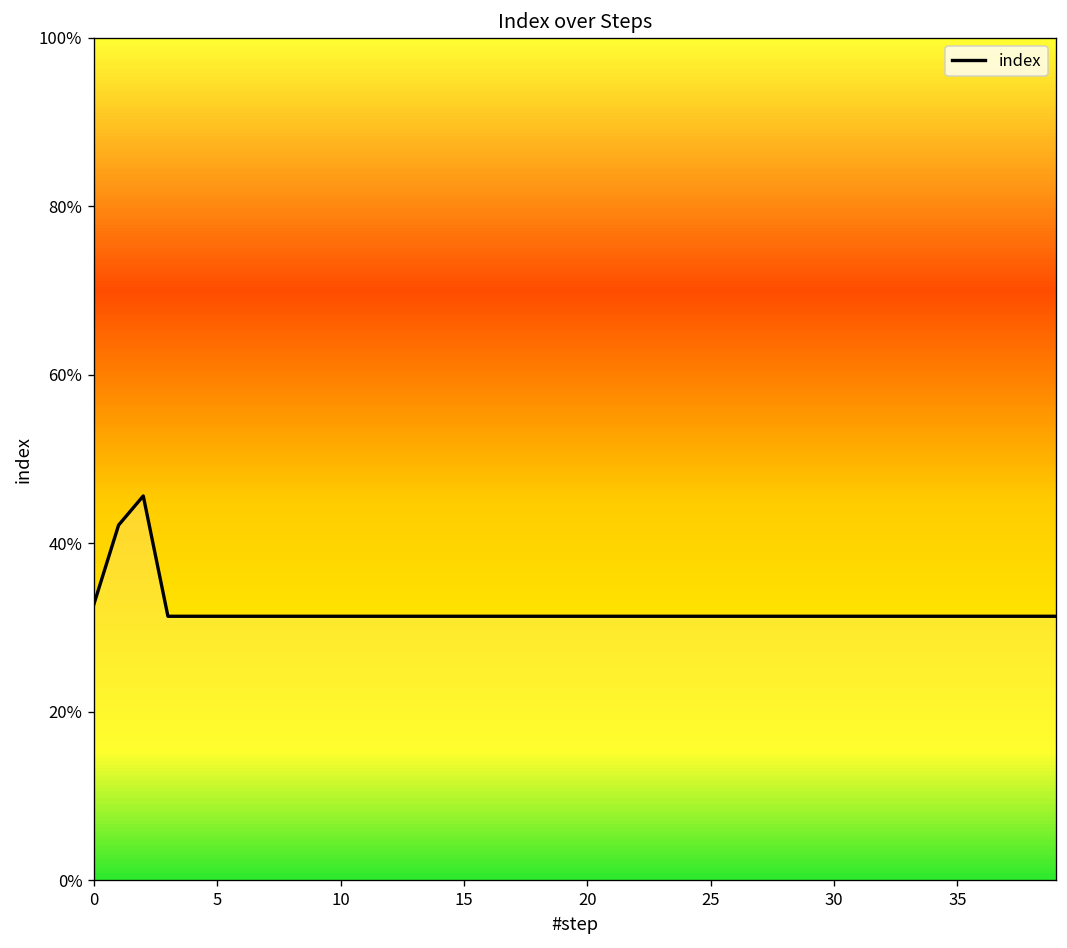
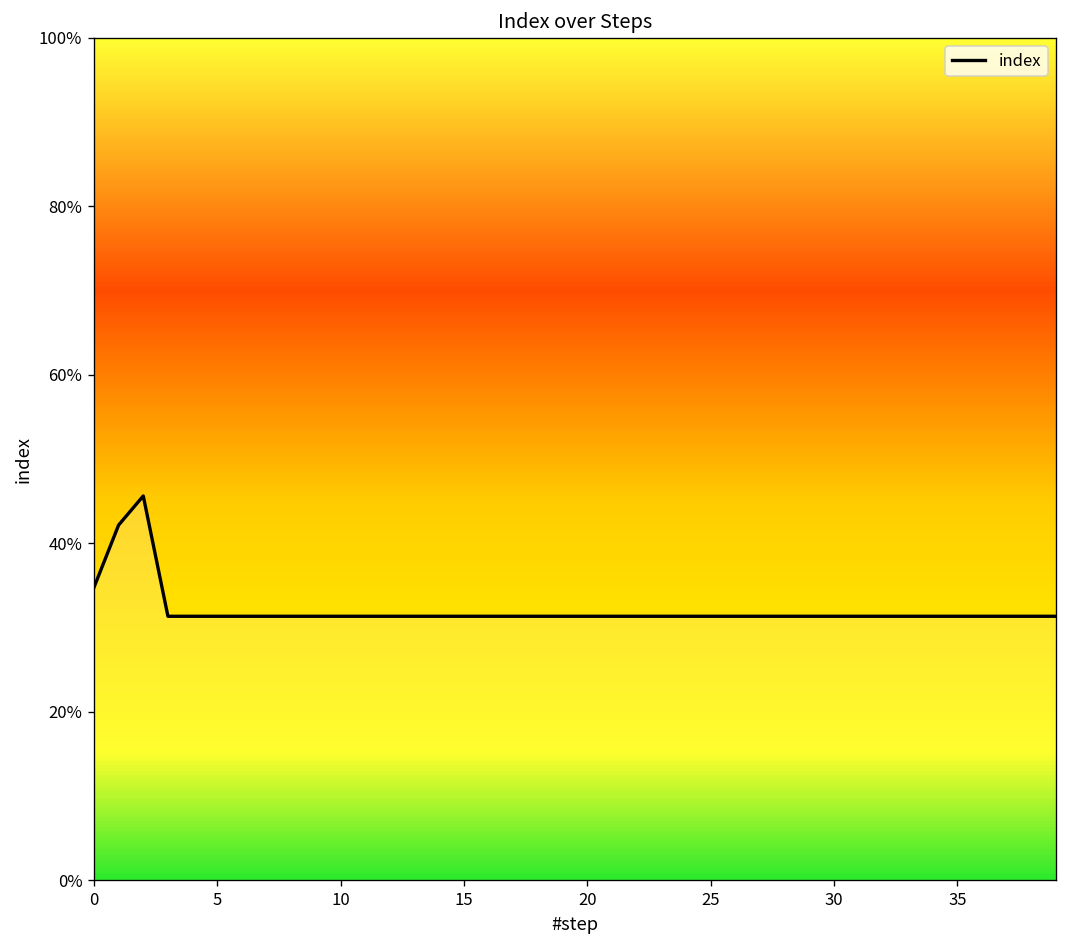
0: 33% -> 35%
